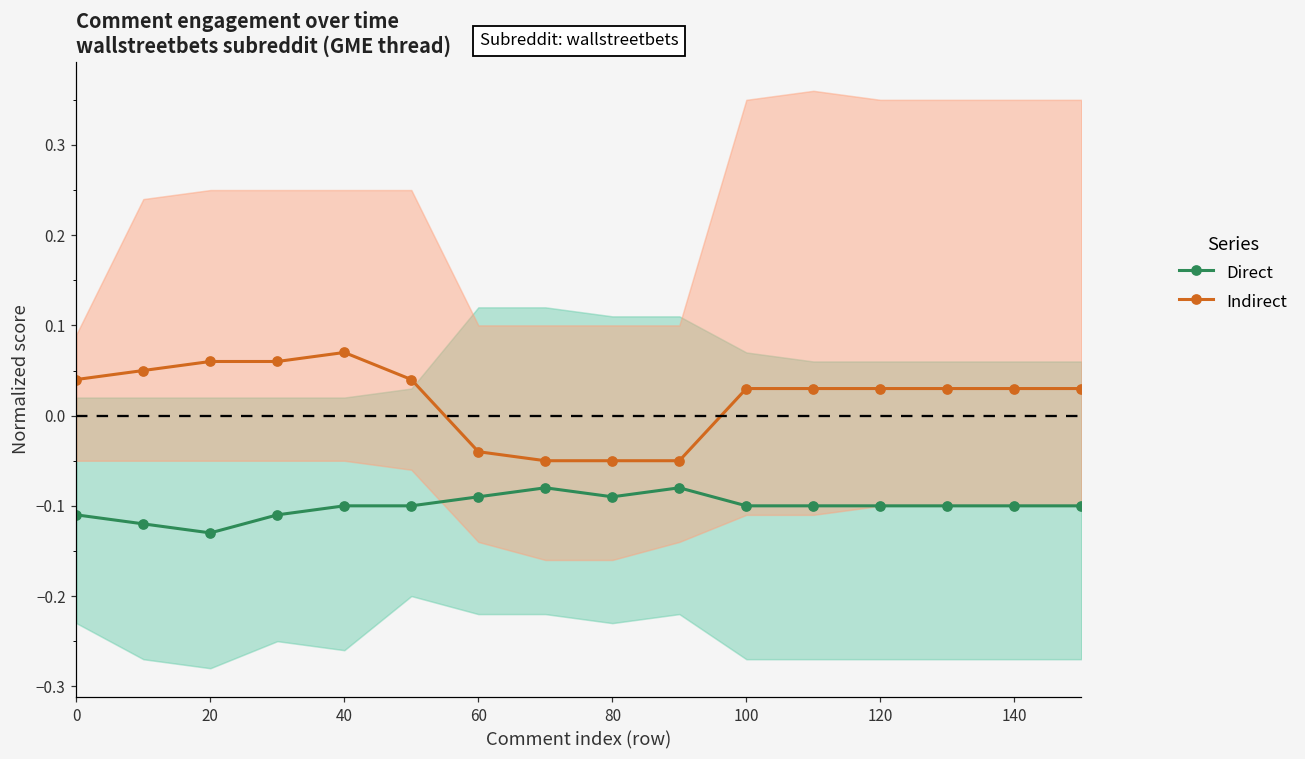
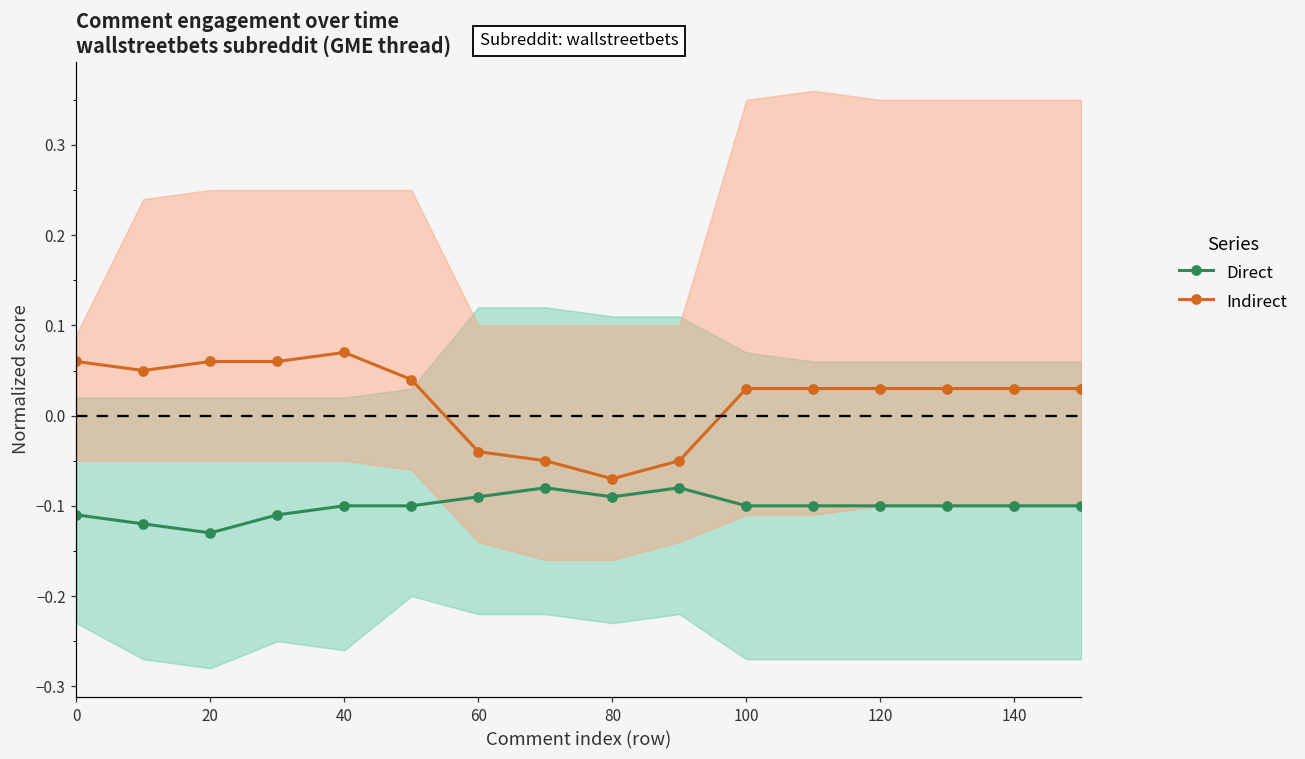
Indirect, 0: 0.04 -> 0.06
Indirect, 80: -0.05 -> -0.07
